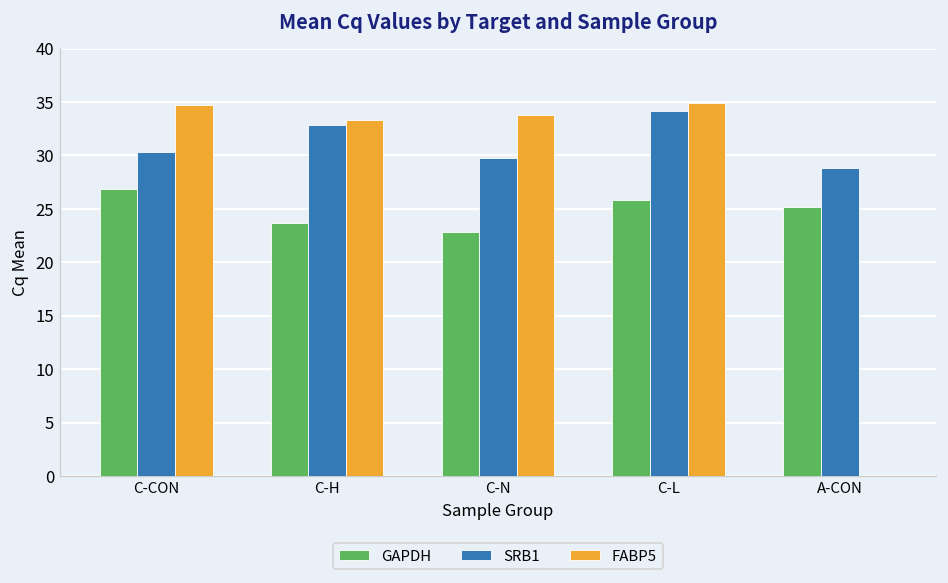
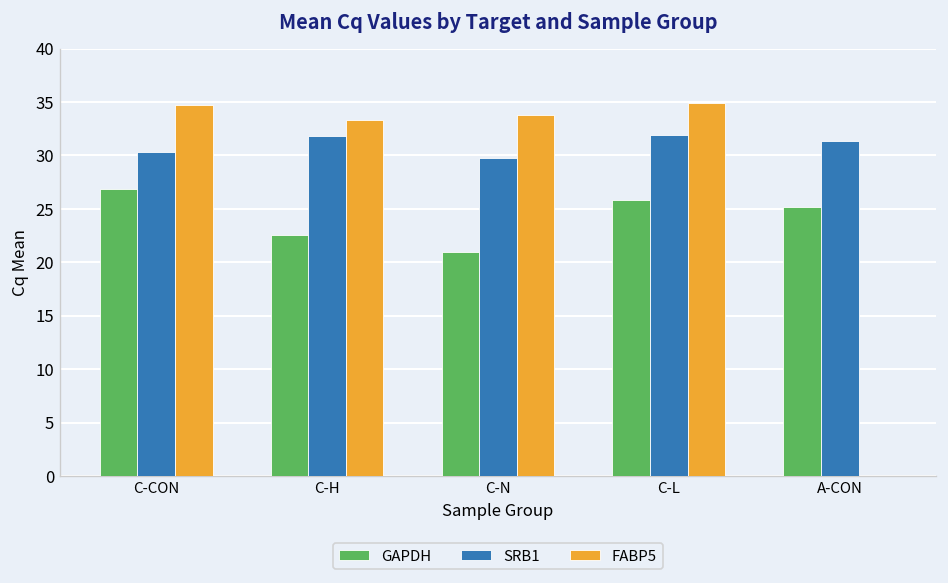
GAPDH, C-H: 24 -> 23
SRB1, C-H: 33 -> 32
GAPDH, C-N: 23 -> 21
SRB1, C-L: 34 -> 32
SRB1, A-CON: 29 -> 31
